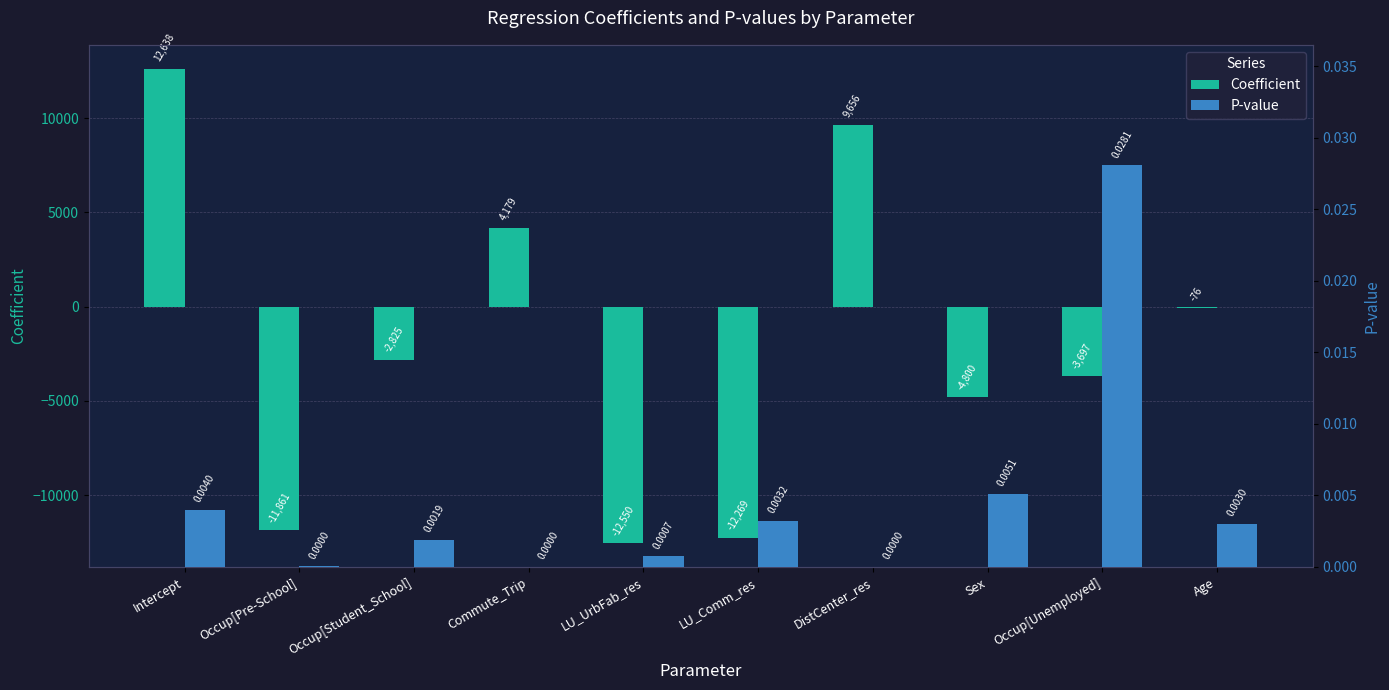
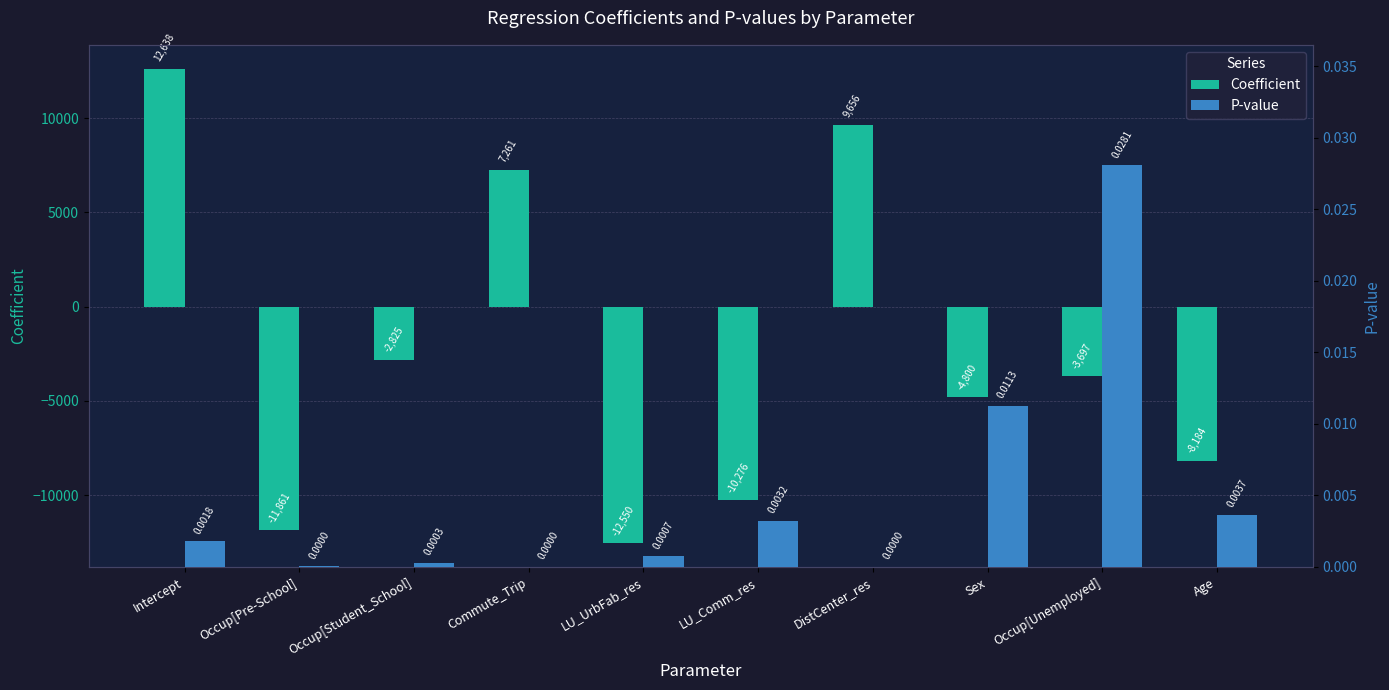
Coefficient, Commute_Trip: 4,179 -> 7,261
Coefficient, LU_Comm_res: -12,269 -> -10,276
Coefficient, Age: -76 -> -8,184
P-value, Intercept: 0.0040 -> 0.0018
P-value, Occup[Student_School]: 0.0019 -> 0.0003
P-value, Sex: 0.0051 -> 0.0113
P-value, Age: 0.0030 -> 0.0037
